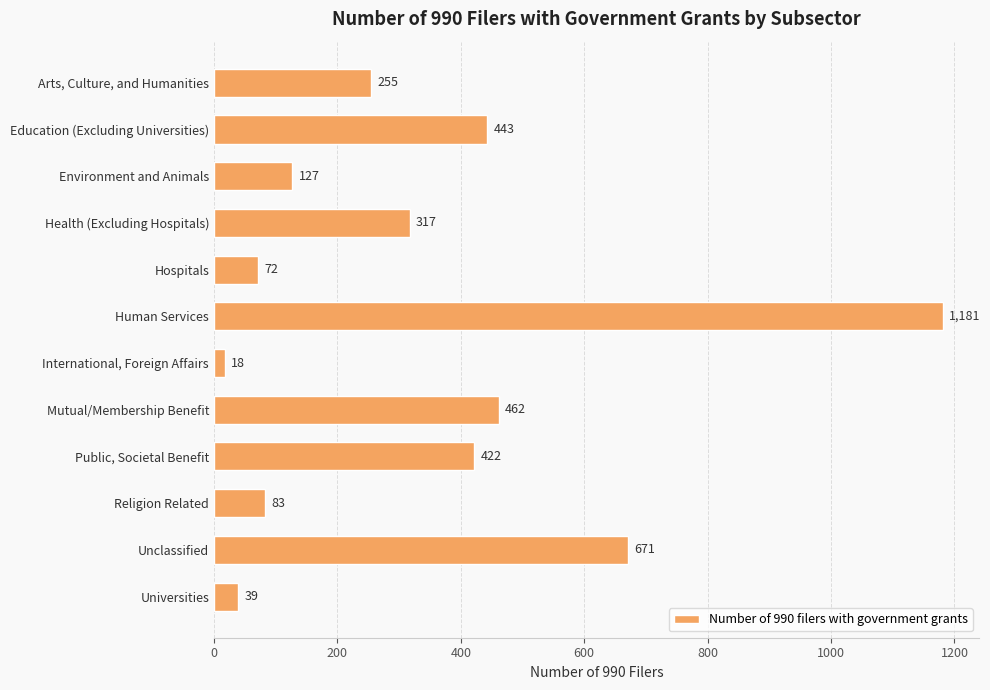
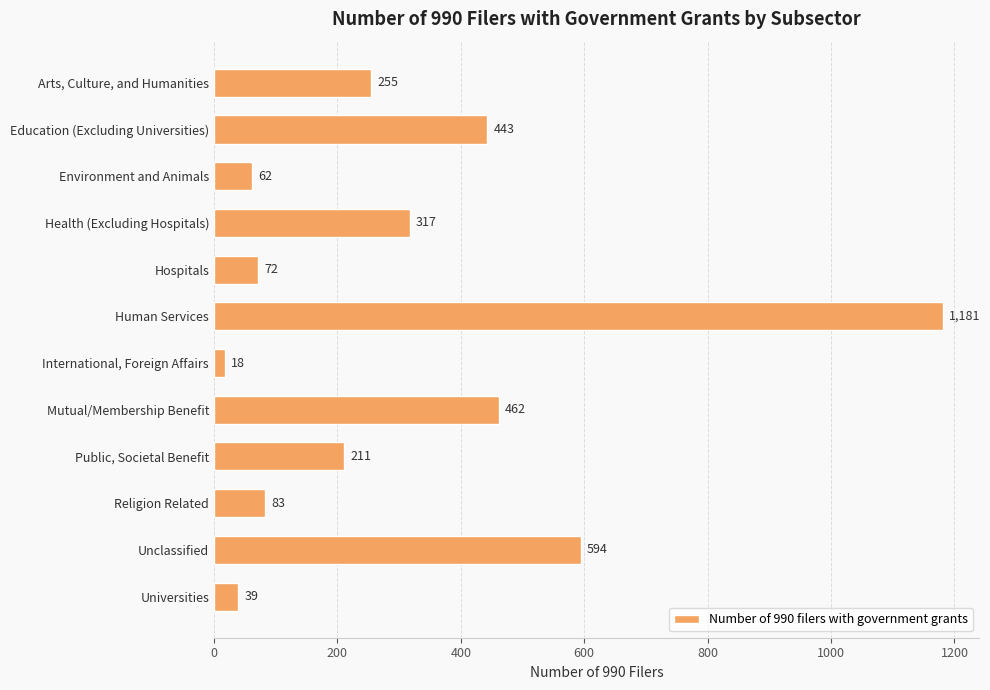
Environment and Animals: 127 -> 62
Public, Societal Benefit: 422 -> 211
Unclassified: 671 -> 594
